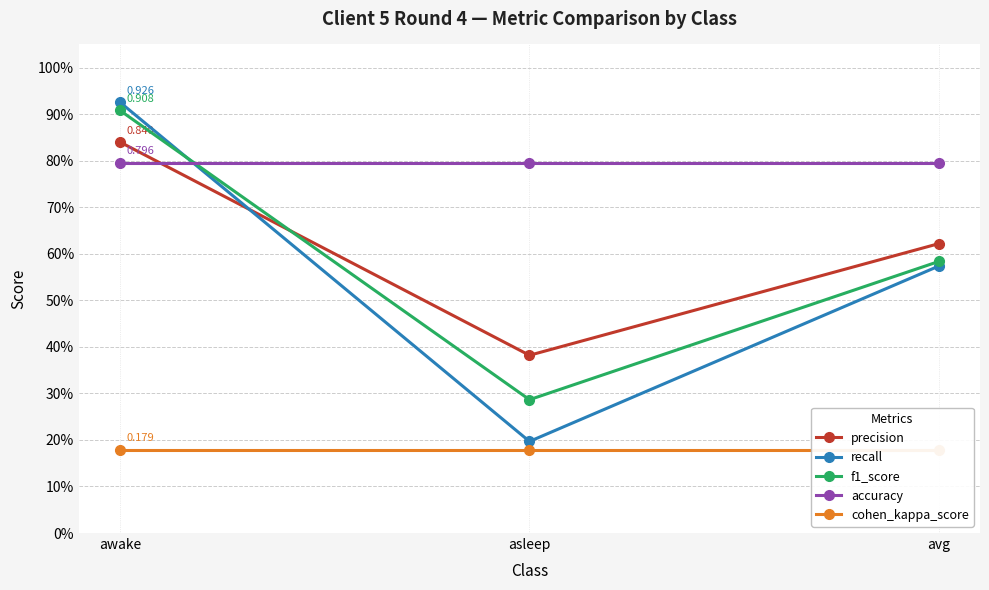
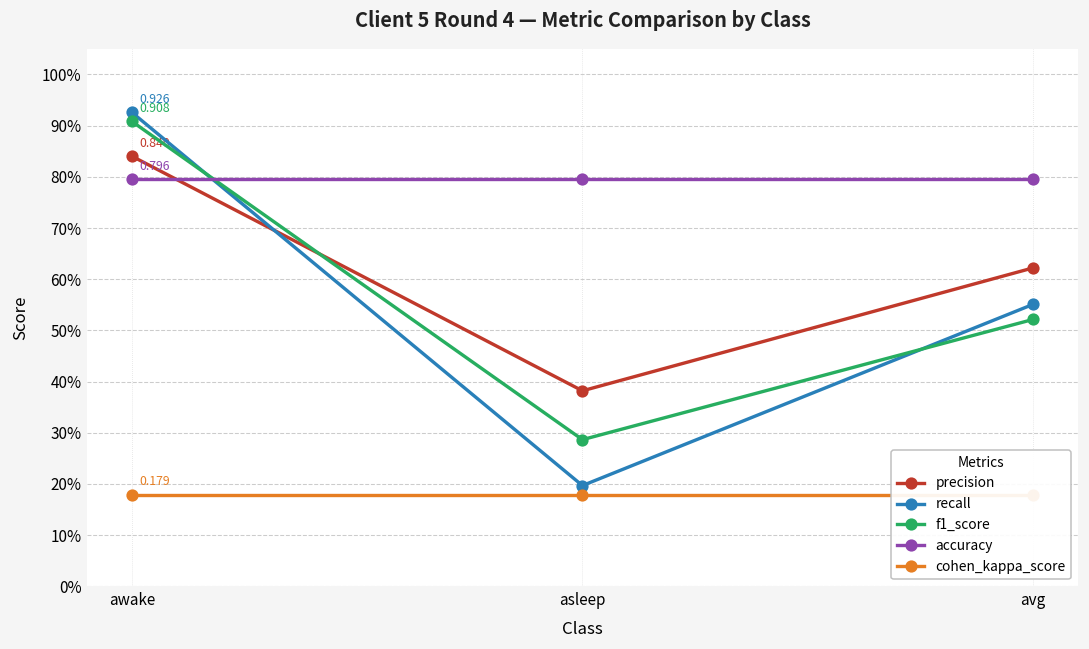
recall, avg: 57% -> 55%
f1_score, avg: 58% -> 52%
